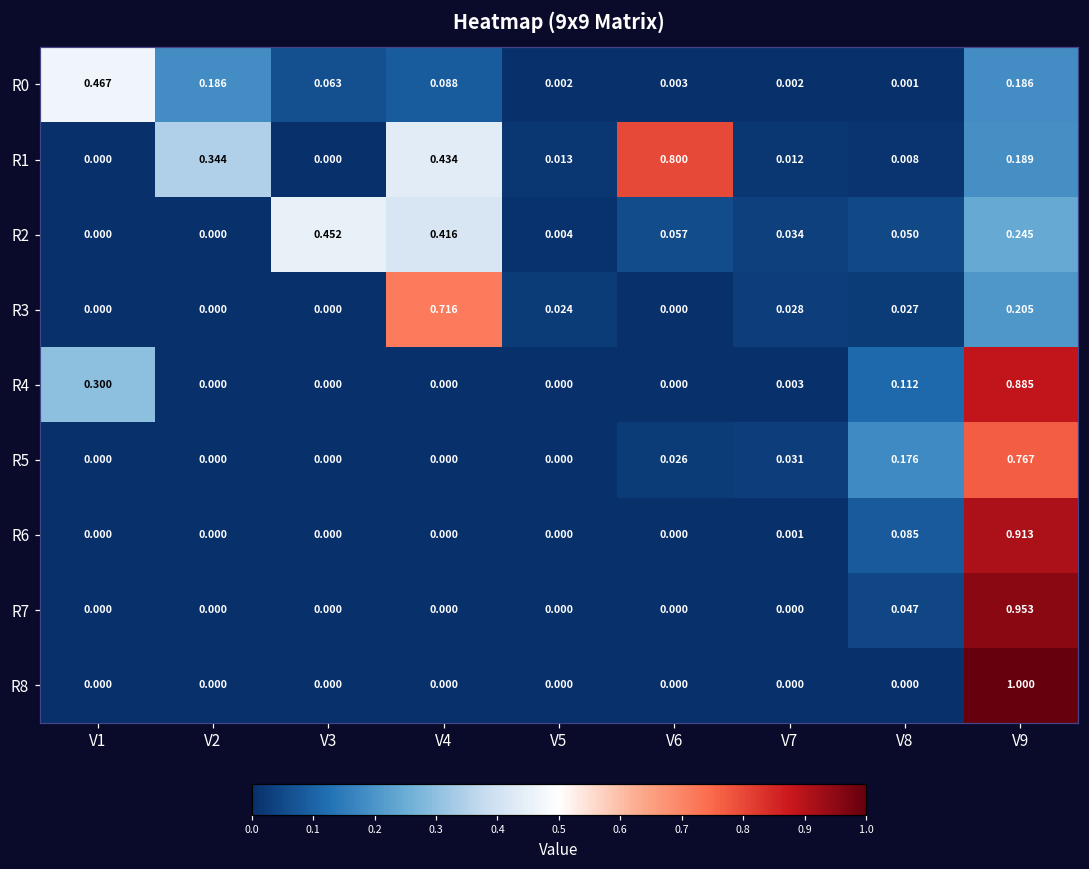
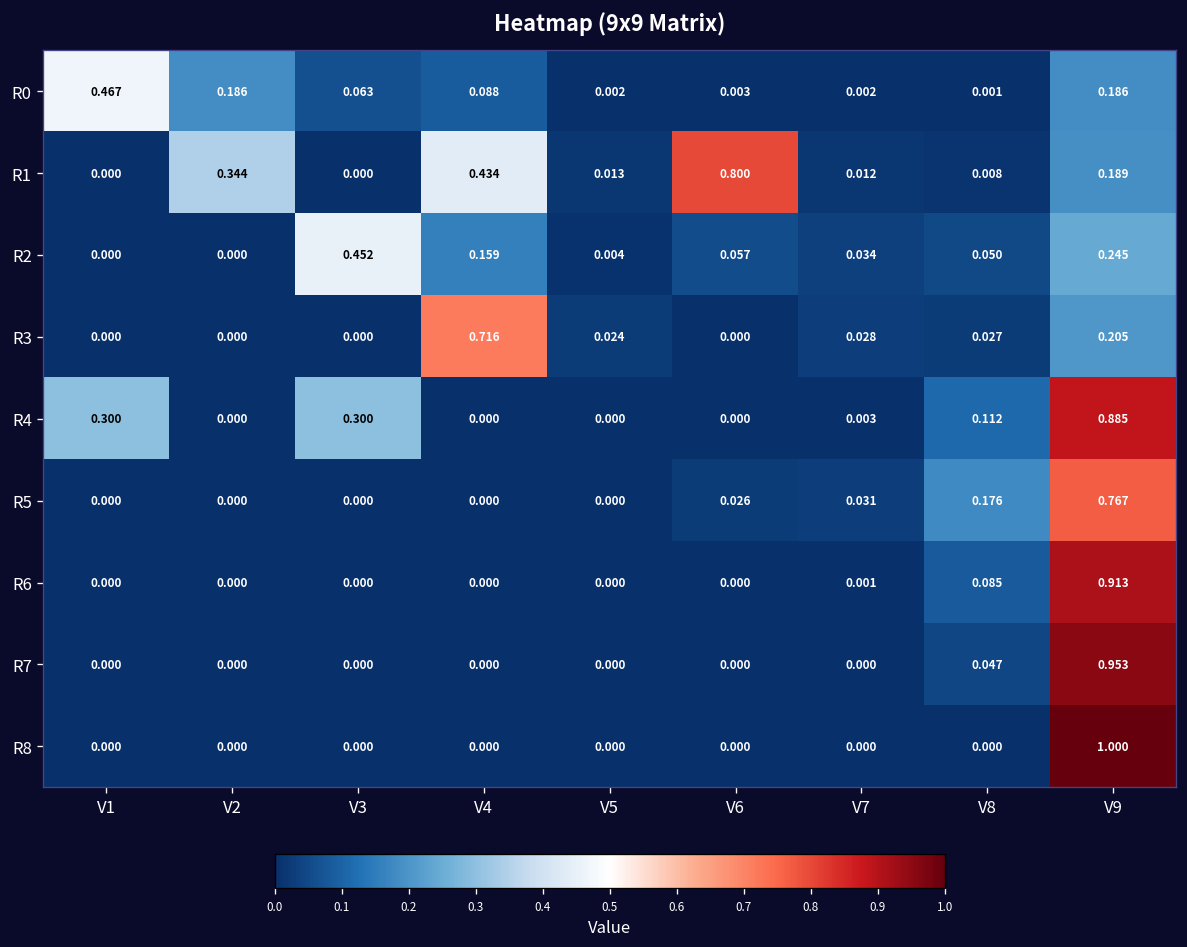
R2, V4: 0.416 -> 0.159
R4, V3: 0.000 -> 0.300
